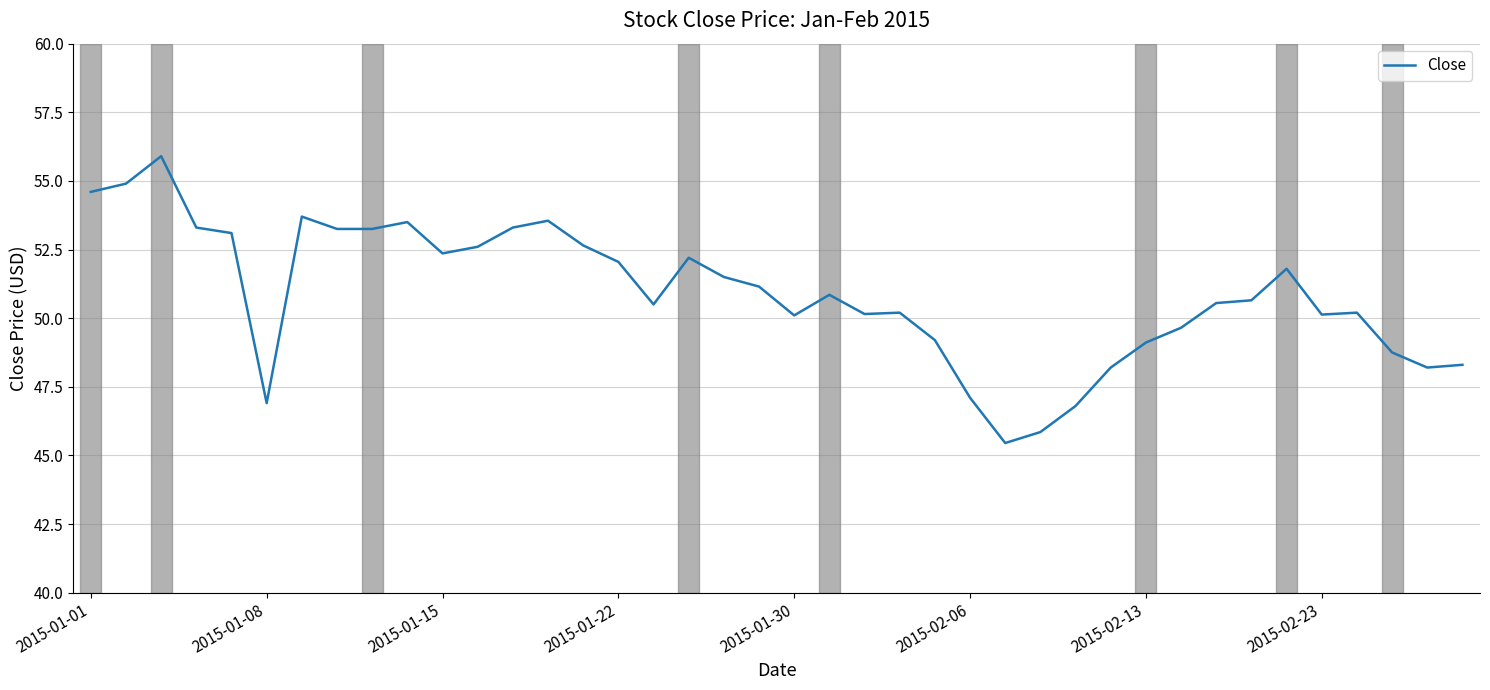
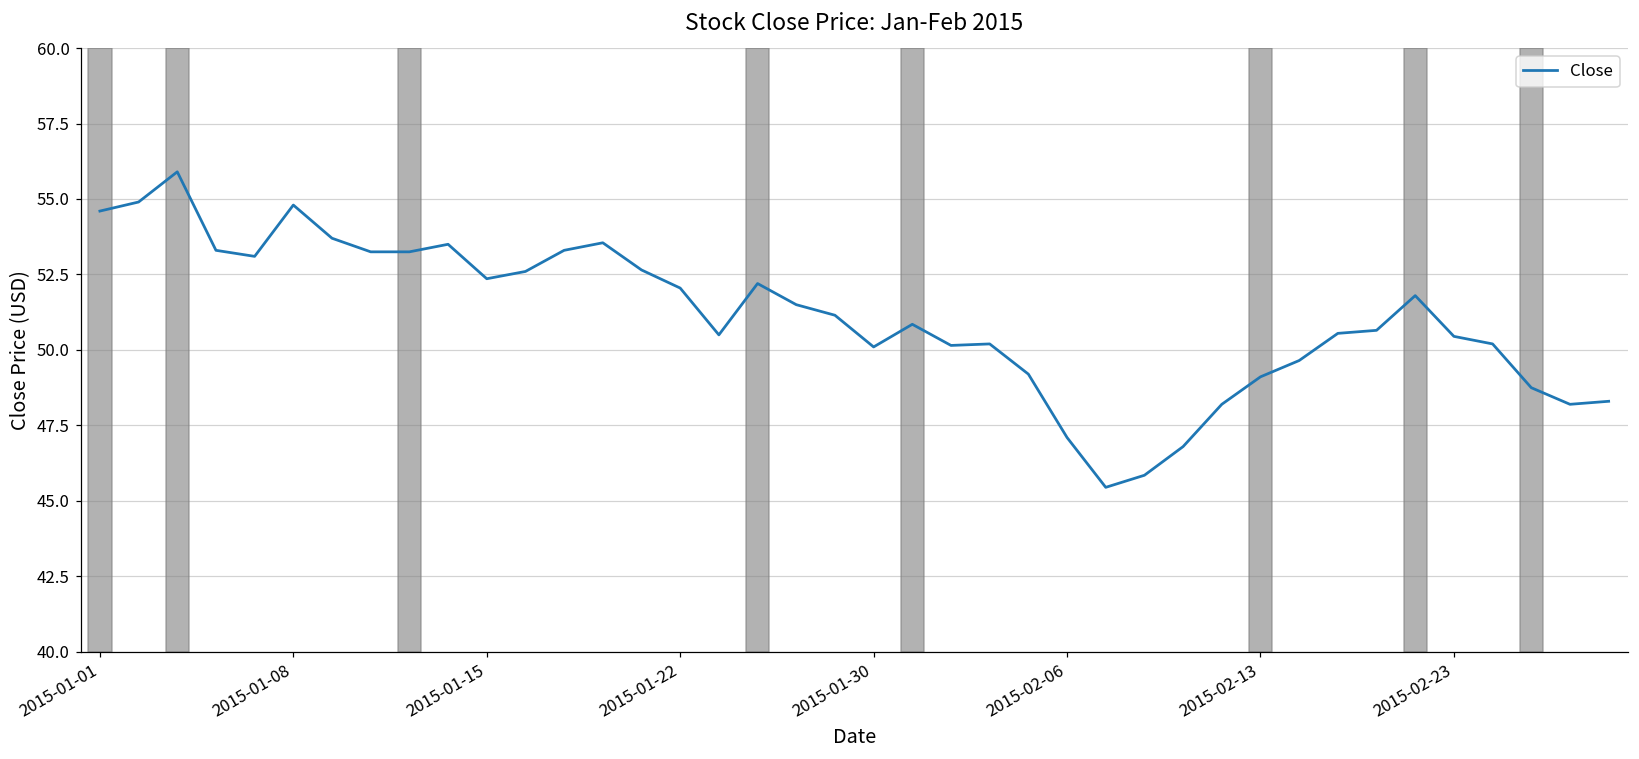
2015-01-08: 46.9 -> 54.8
2015-02-23: 50.1 -> 50.5
